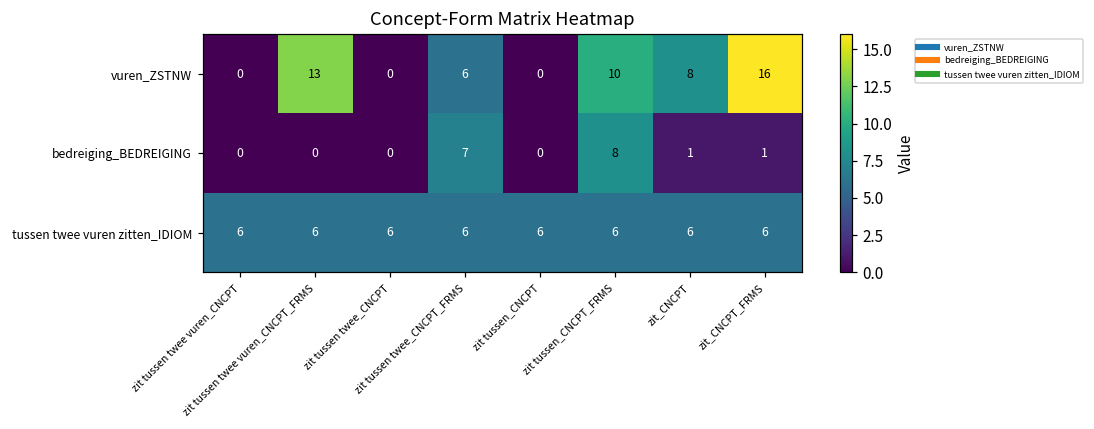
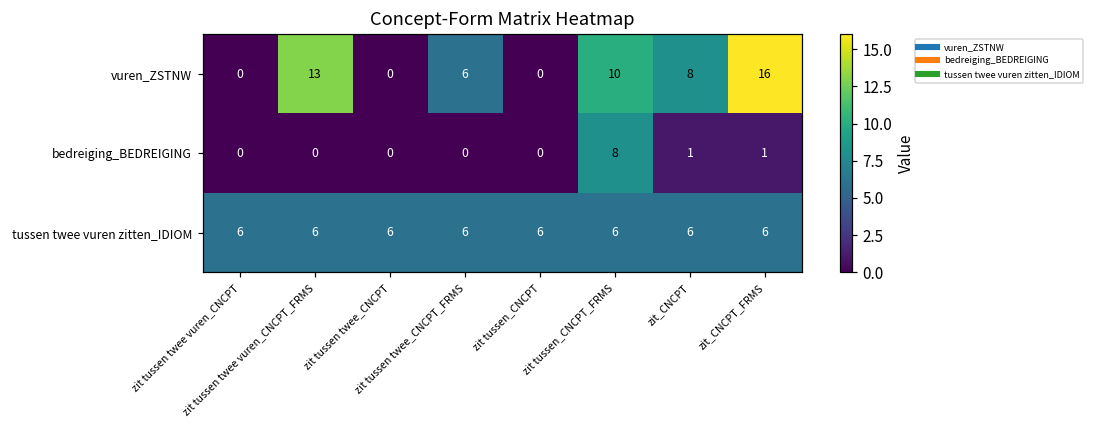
bedreiging_BEDREIGING, zit tussen twee_CNCPT_FRMS: 7 -> 0
